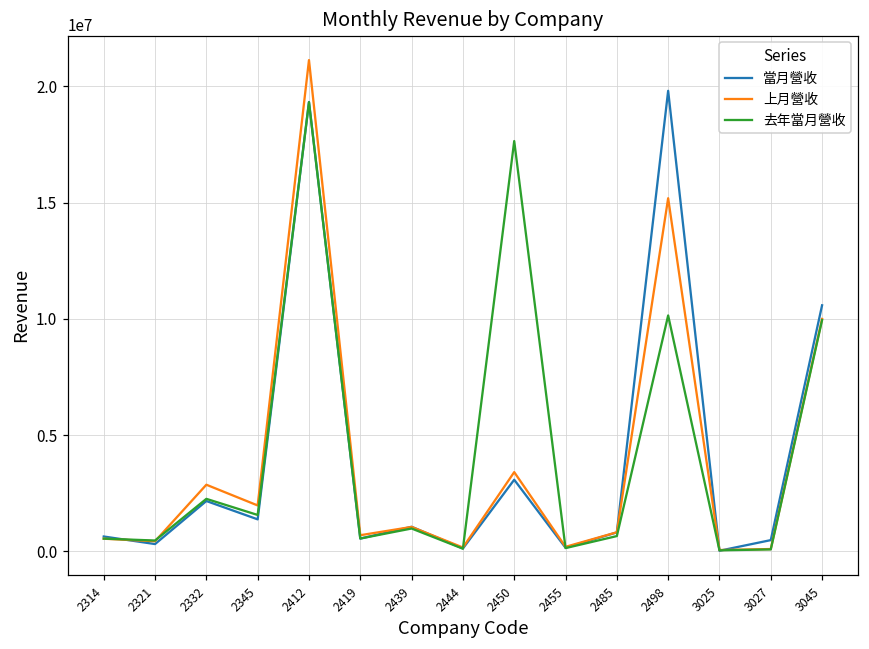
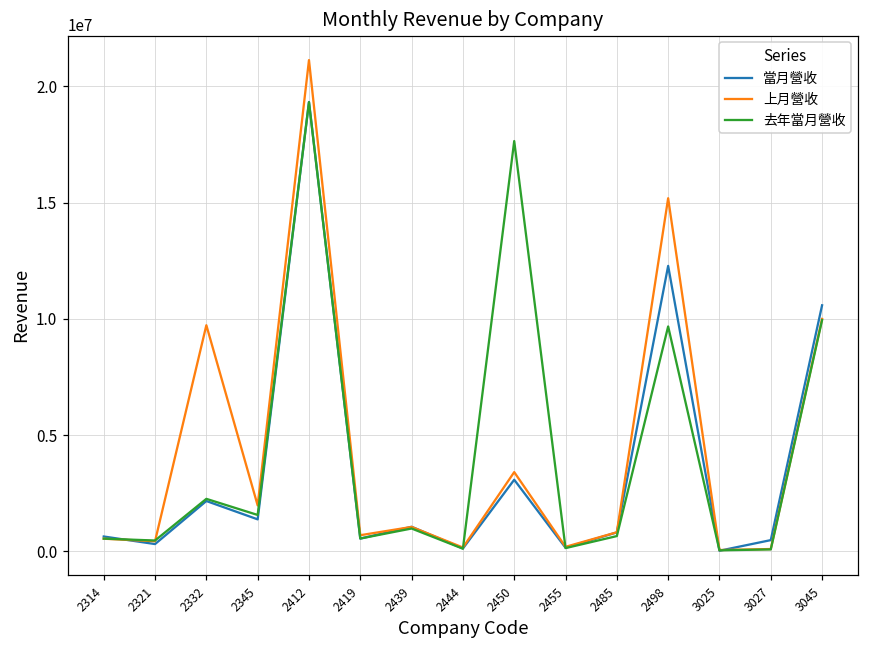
上月營收, 2332: 2900000 -> 9700000
當月營收, 2498: 19800000 -> 12300000
去年當月營收, 2498: 10100000 -> 9700000
